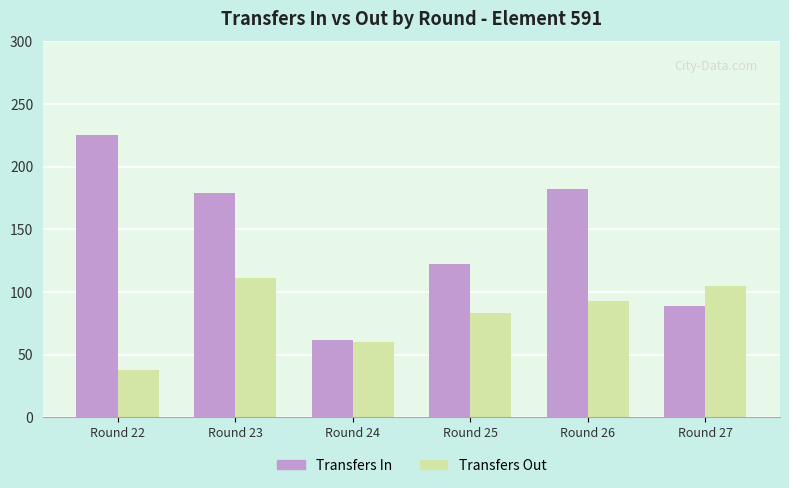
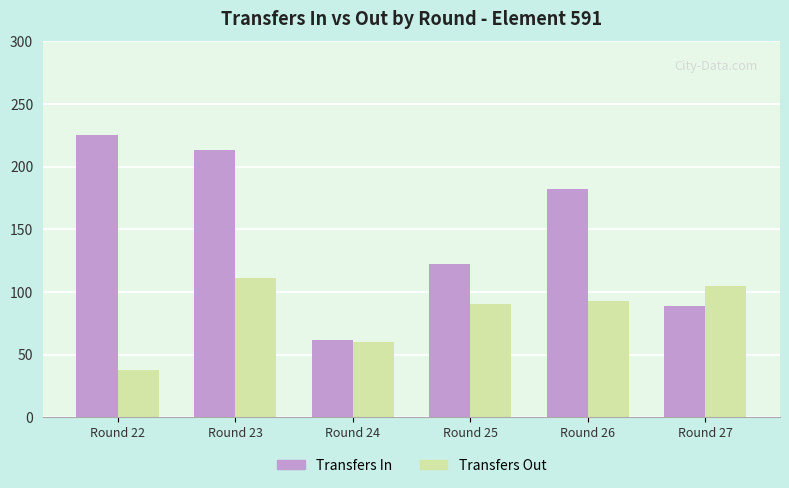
Transfers In, Round 23: 179 -> 213
Transfers Out, Round 25: 83 -> 90
